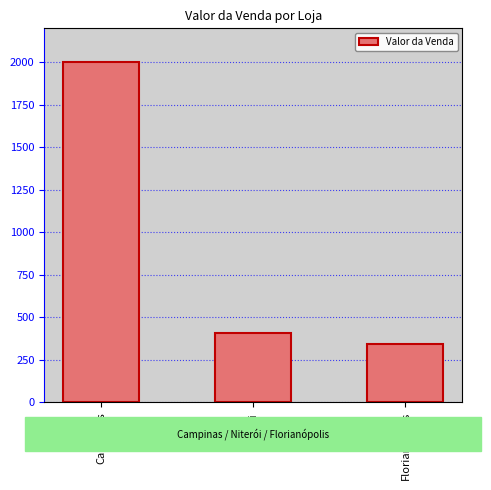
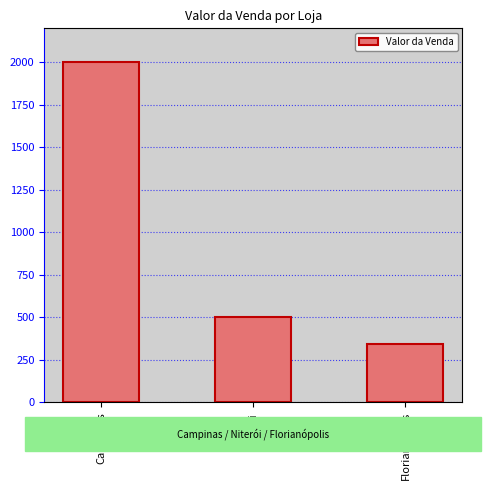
Niterói: 410 -> 500
